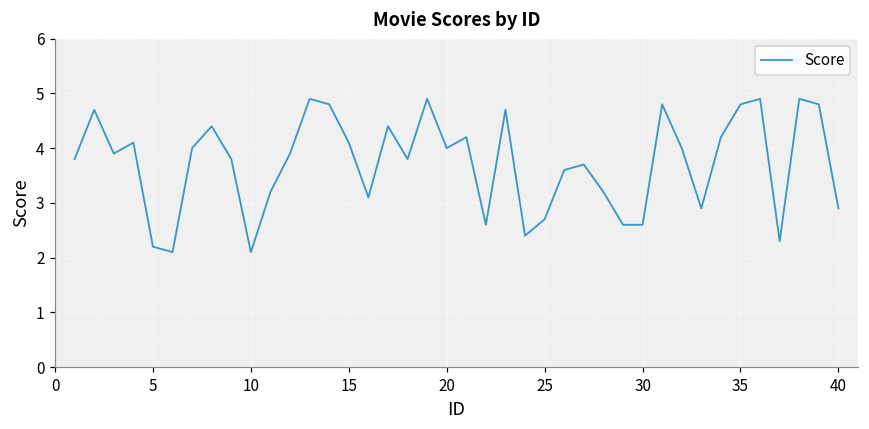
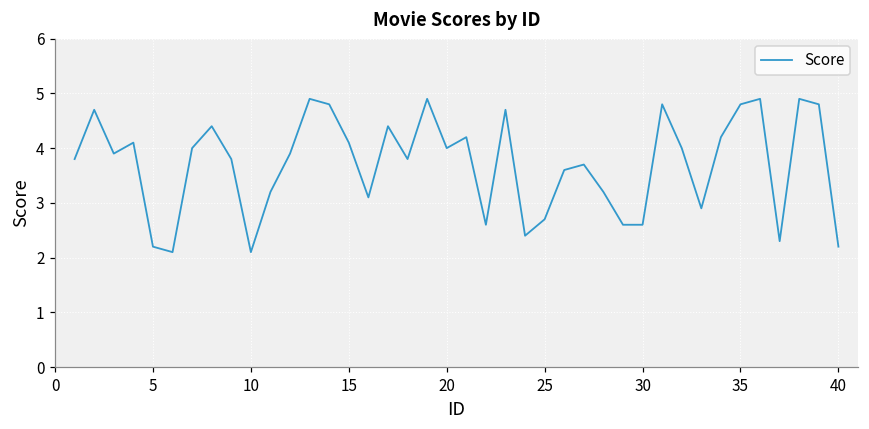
40: 2.9 -> 2.2
